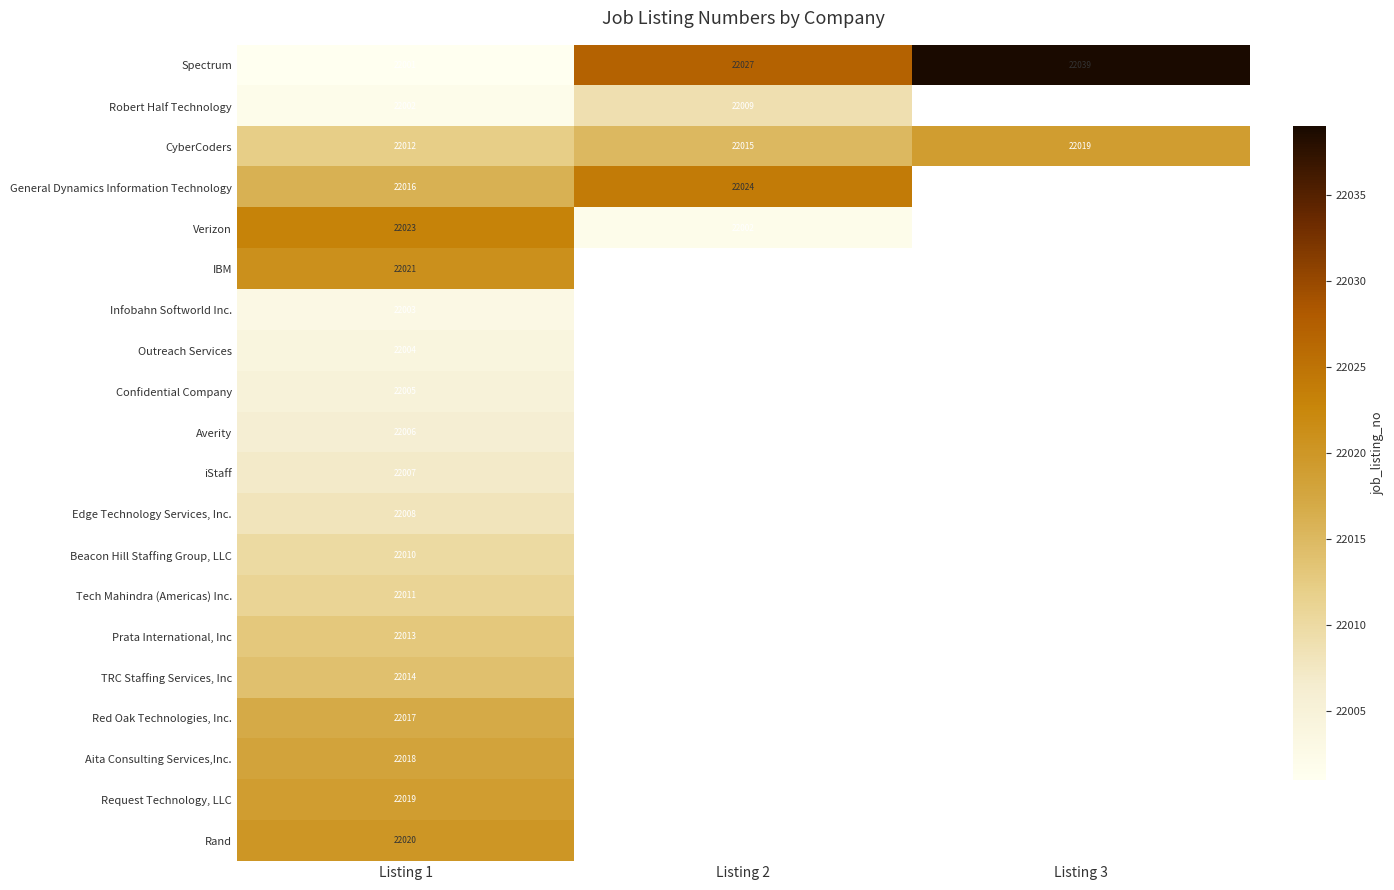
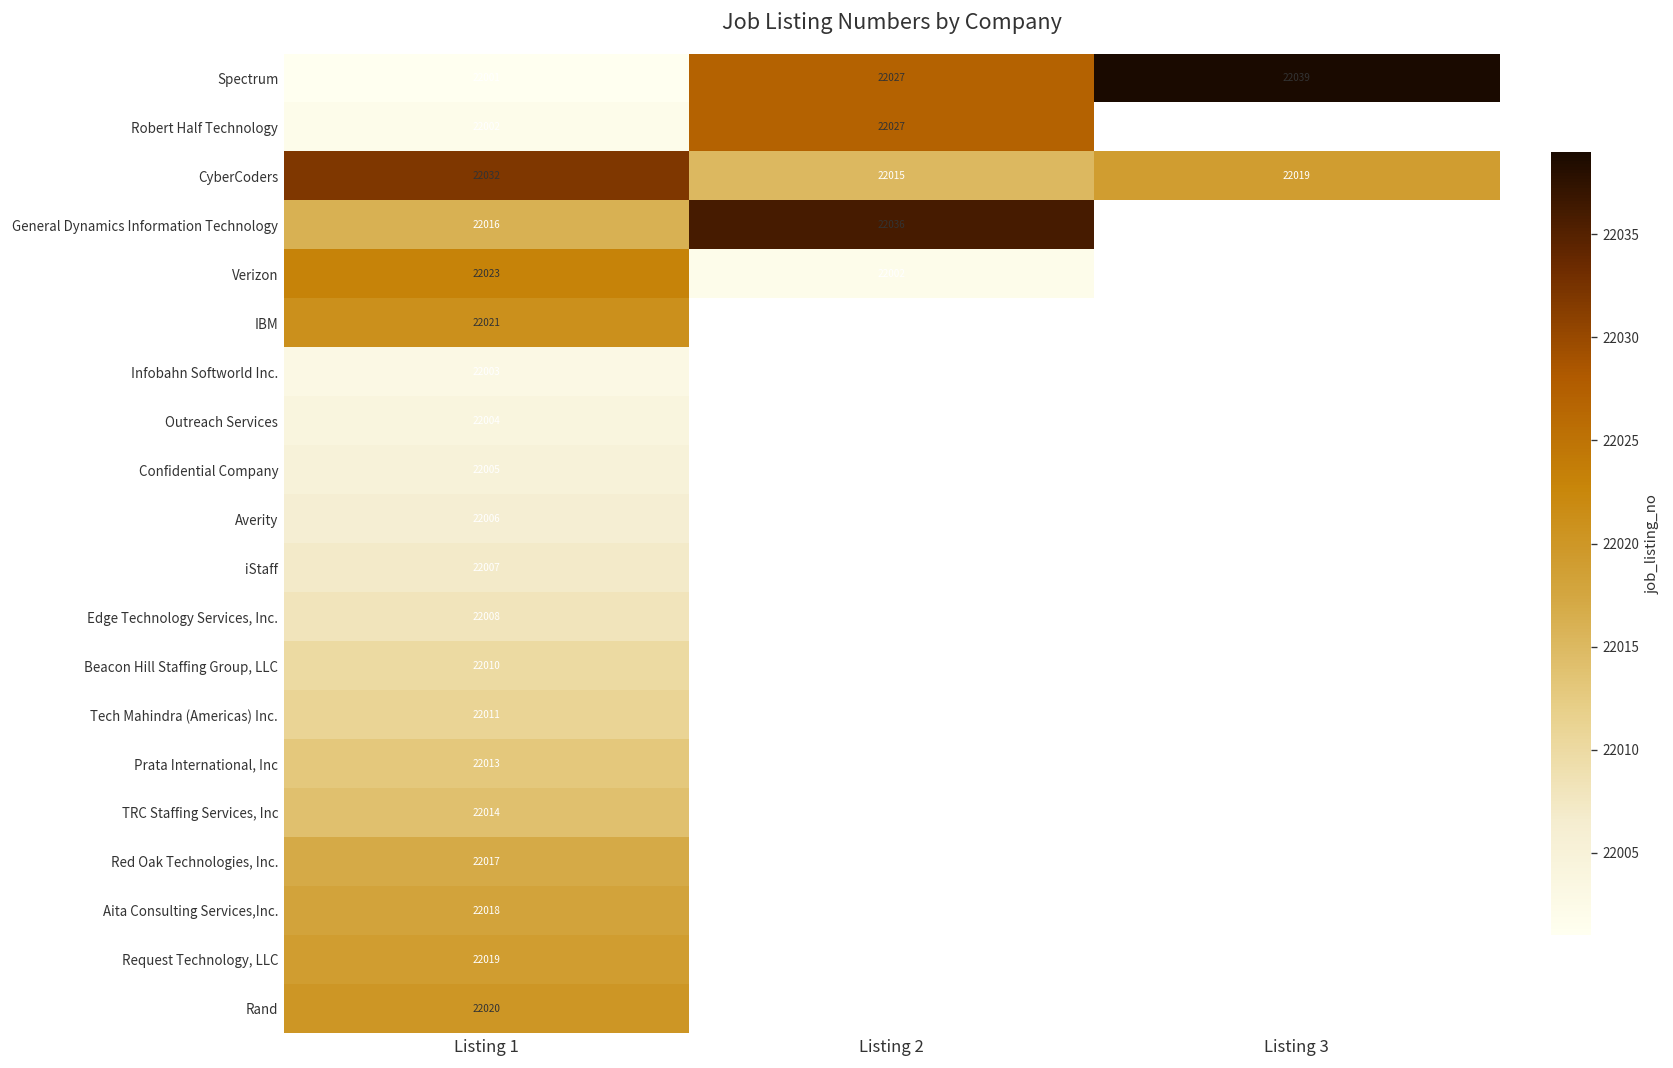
Robert Half Technology, Listing 2: 22009 -> 22027
CyberCoders, Listing 1: 22012 -> 22032
General Dynamics Information Technology, Listing 2: 22024 -> 22036
